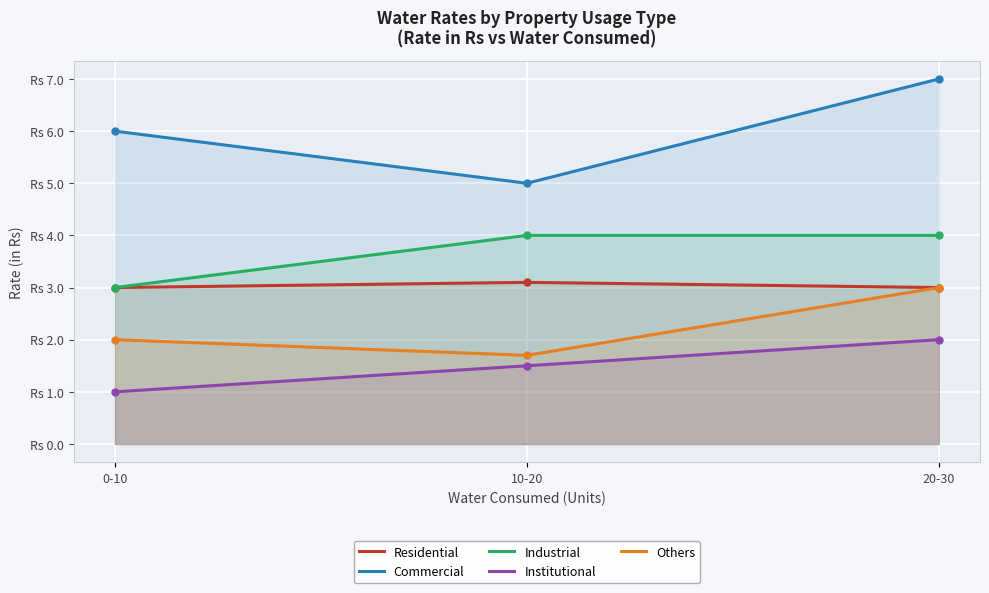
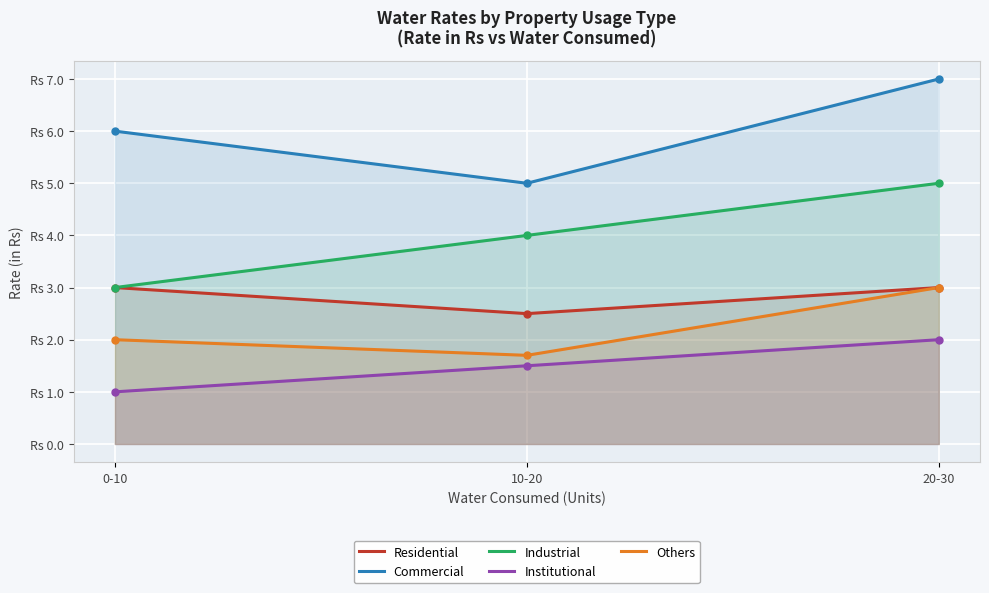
Residential, 10-20: Rs 3.1 -> Rs 2.5
Industrial, 20-30: Rs 4 -> Rs 5
